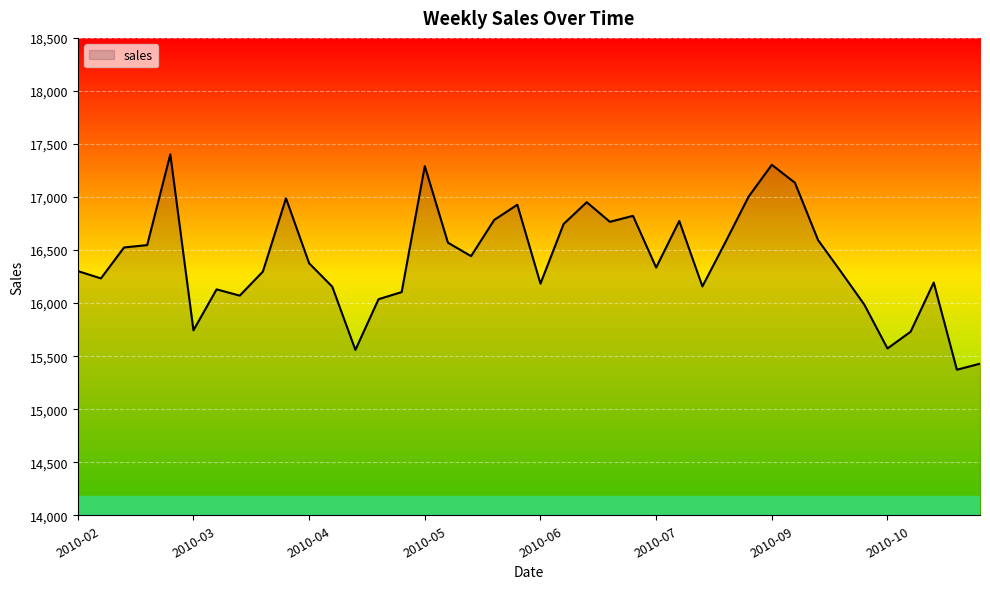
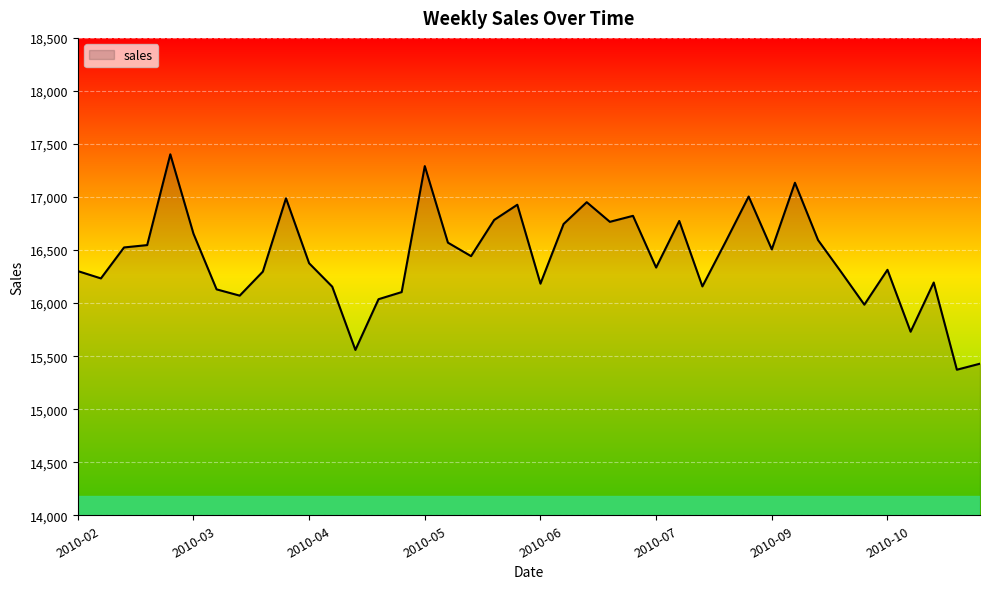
2010-03: 15,740 -> 16,650
2010-09: 17,300 -> 16,510
2010-10: 15,570 -> 16,310
